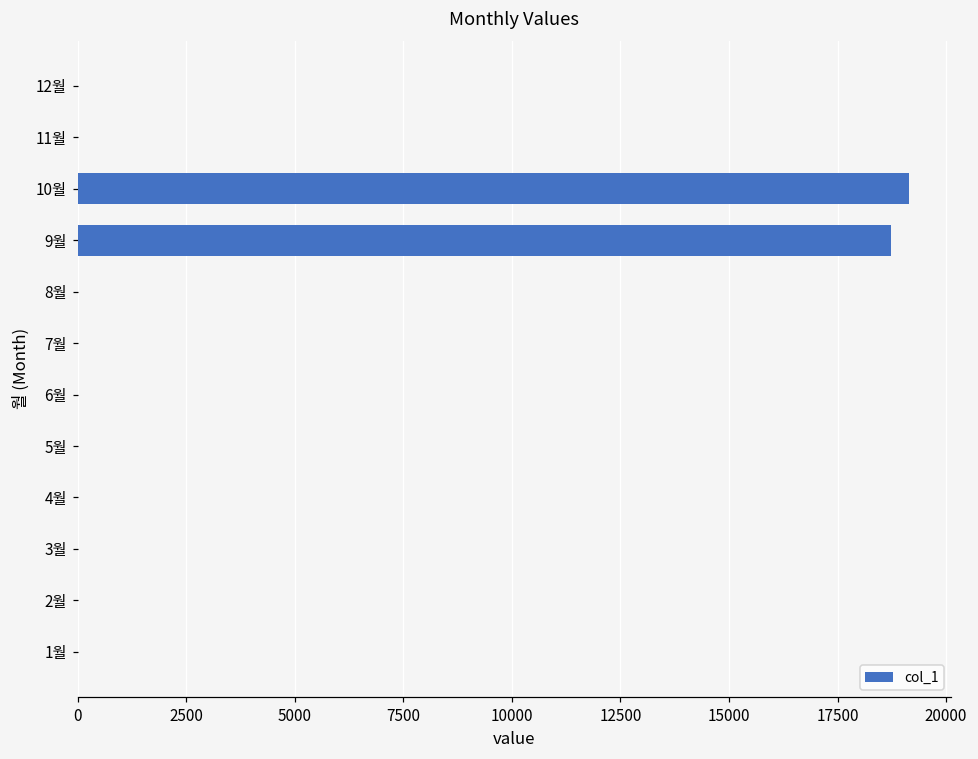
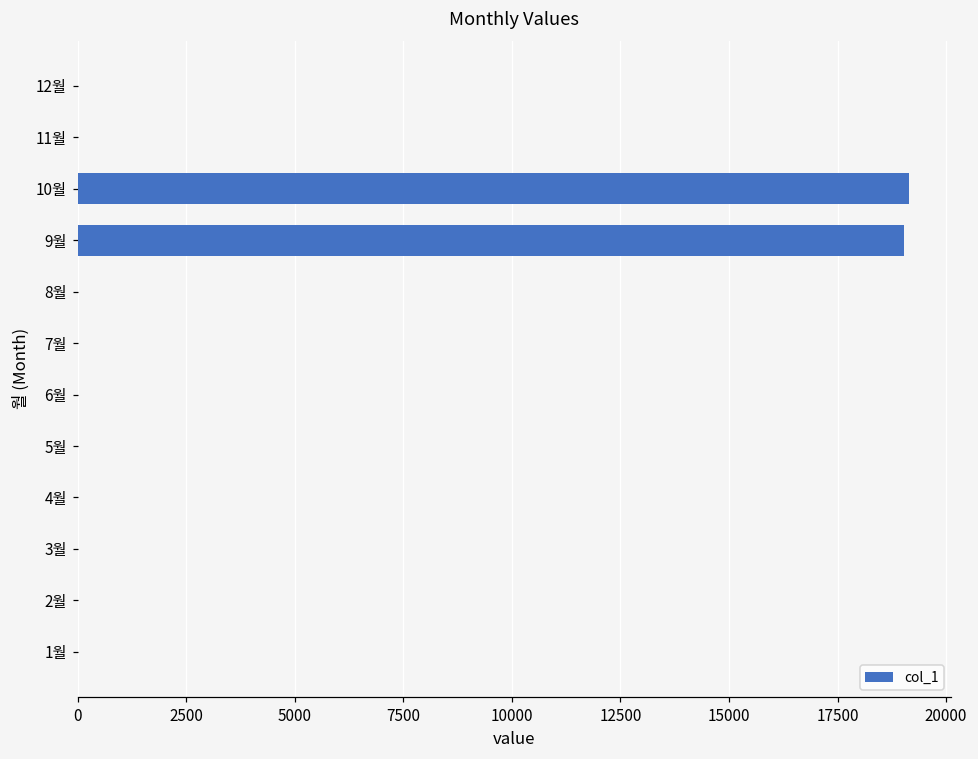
9월: 18700 -> 19000
